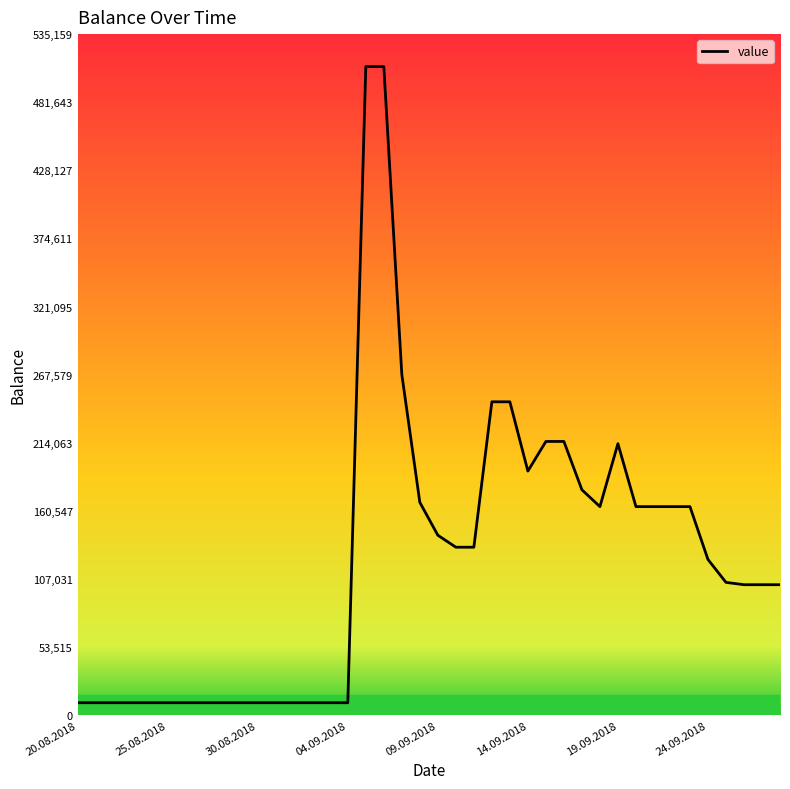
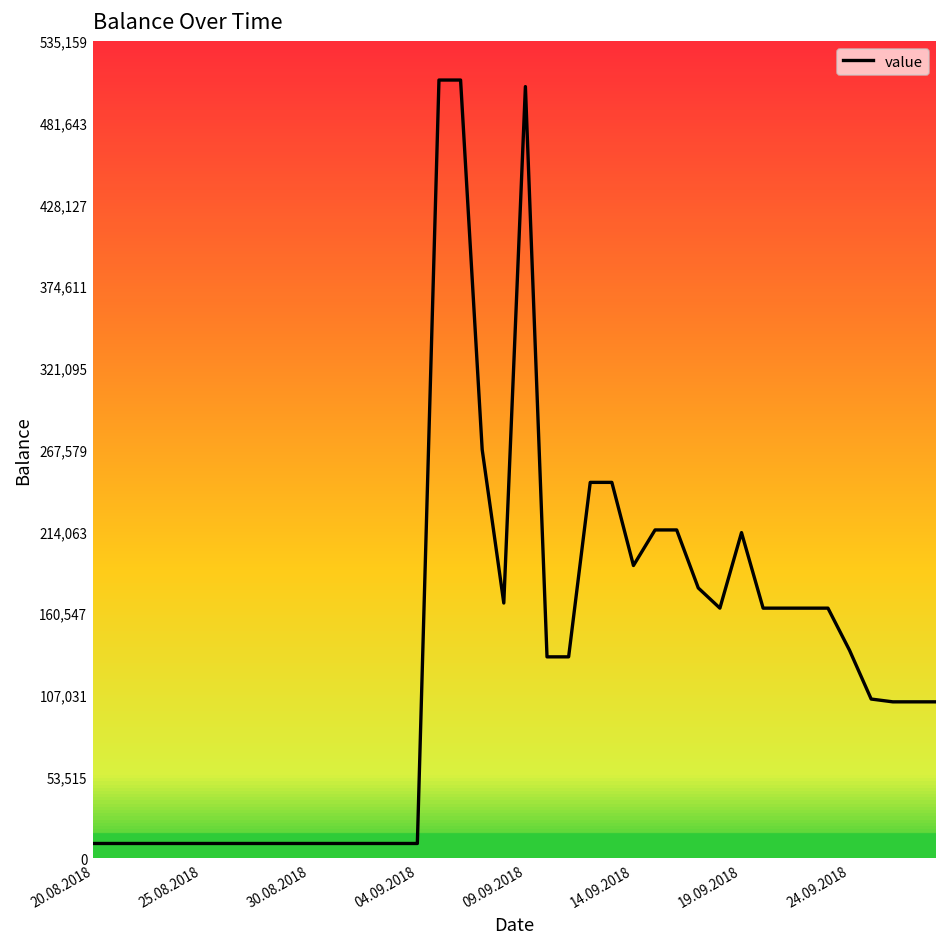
09.09.2018: 141,000 -> 505,000
24.09.2018: 122,000 -> 136,000
